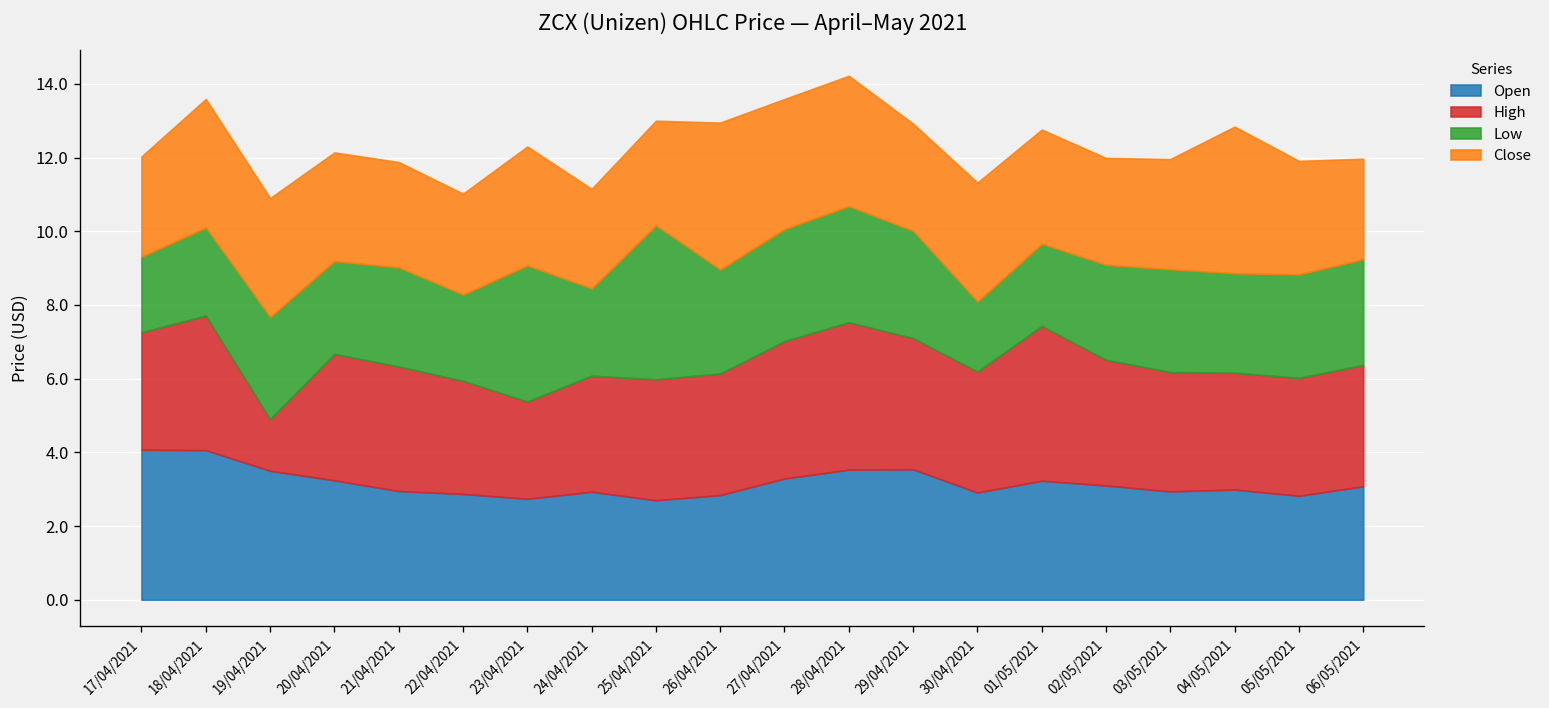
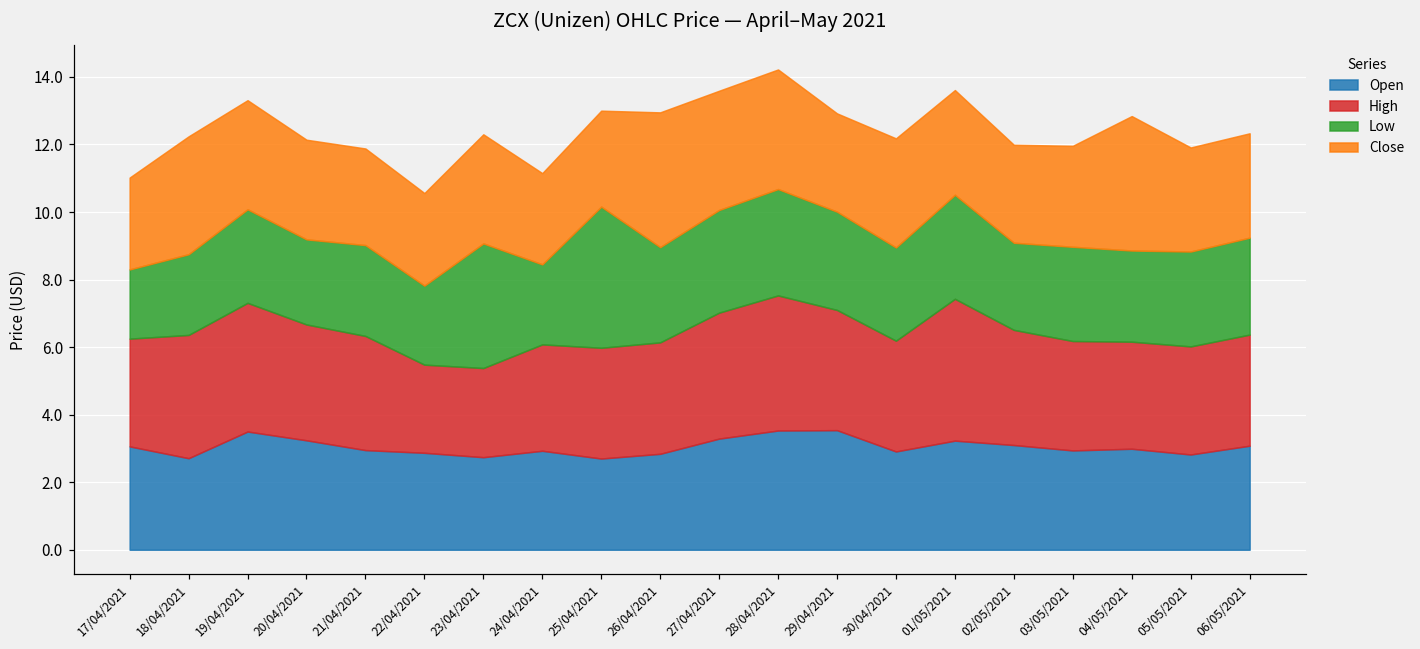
Open, 17/04/2021: 4.1 -> 3.1
Open, 18/04/2021: 4.1 -> 2.7
High, 19/04/2021: 1.4 -> 3.8
High, 22/04/2021: 3.1 -> 2.6
Low, 30/04/2021: 1.9 -> 2.8
Low, 01/05/2021: 2.2 -> 3.1
Close, 06/05/2021: 2.7 -> 3.1
